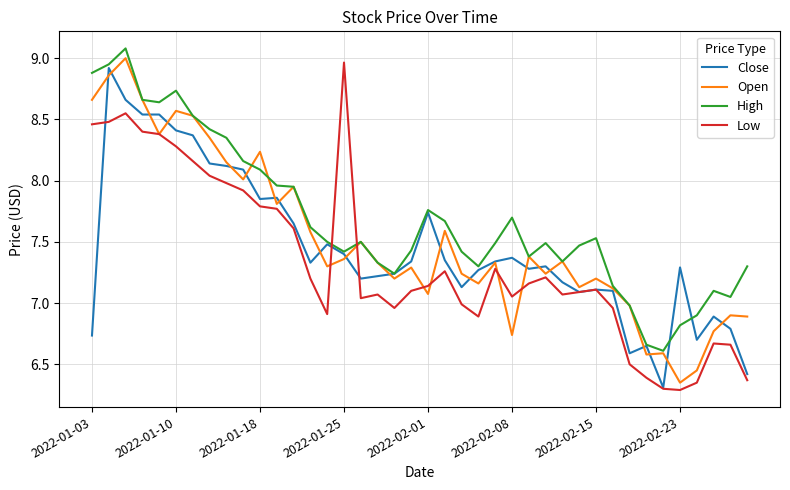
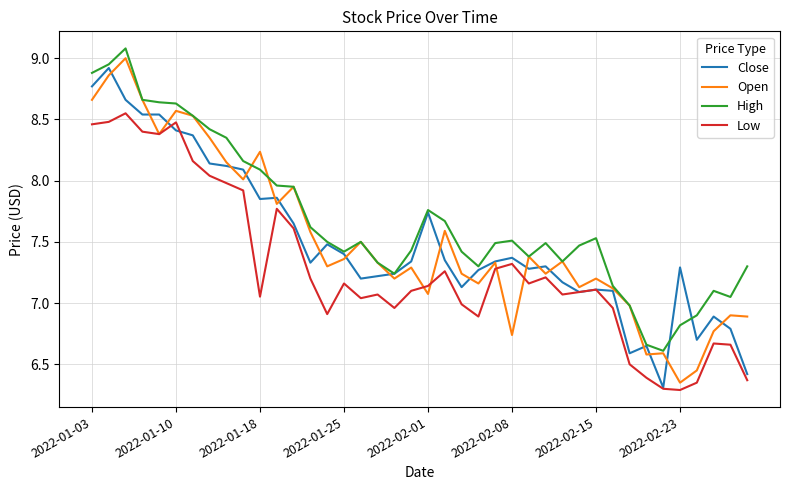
Close, 2022-01-03: 6.73 -> 8.77
High, 2022-01-10: 8.73 -> 8.63
Low, 2022-01-10: 8.28 -> 8.48
Low, 2022-01-18: 7.79 -> 7.05
Low, 2022-01-25: 8.96 -> 7.16
High, 2022-02-08: 7.70 -> 7.51
Low, 2022-02-08: 7.05 -> 7.32
